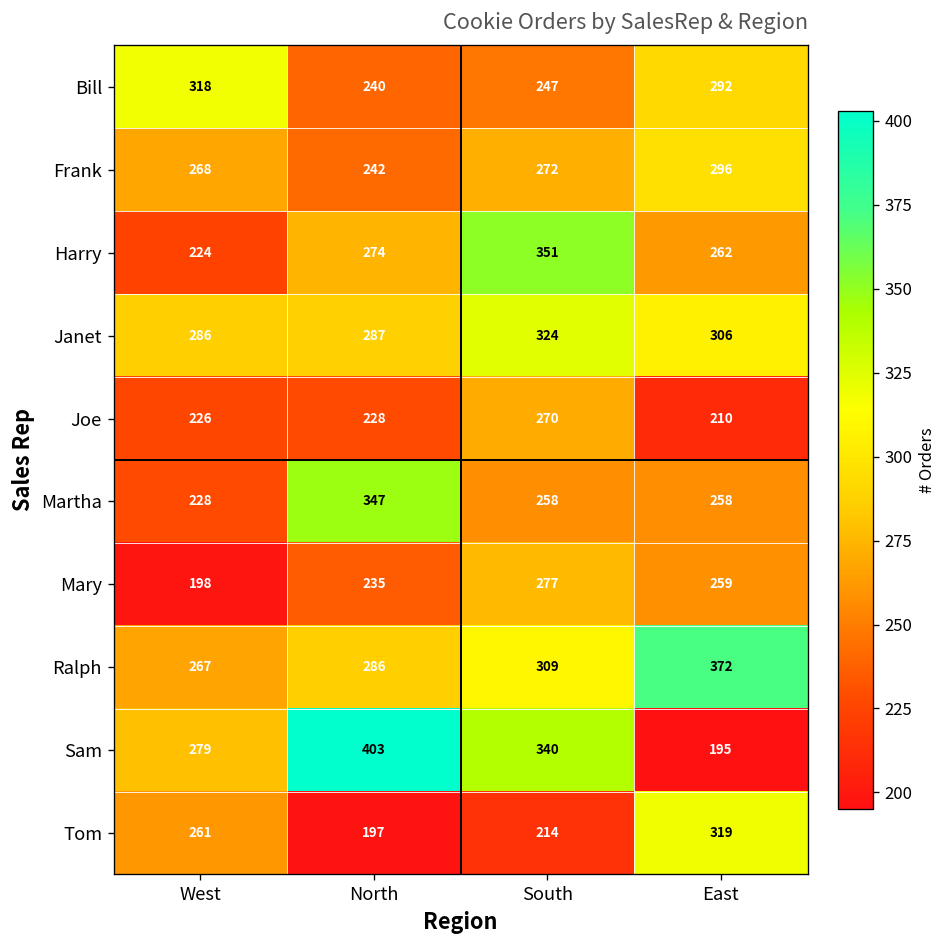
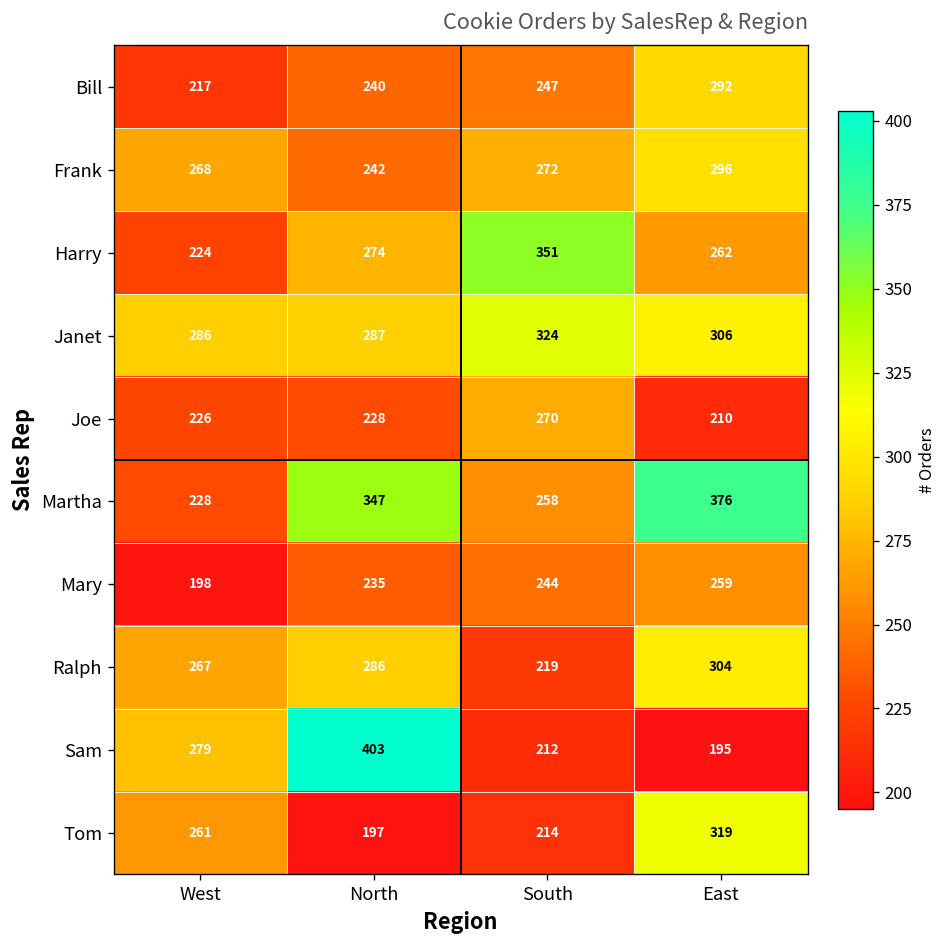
Bill, West: 318 -> 217
Martha, East: 258 -> 376
Mary, South: 277 -> 244
Ralph, South: 309 -> 219
Ralph, East: 372 -> 304
Sam, South: 340 -> 212
